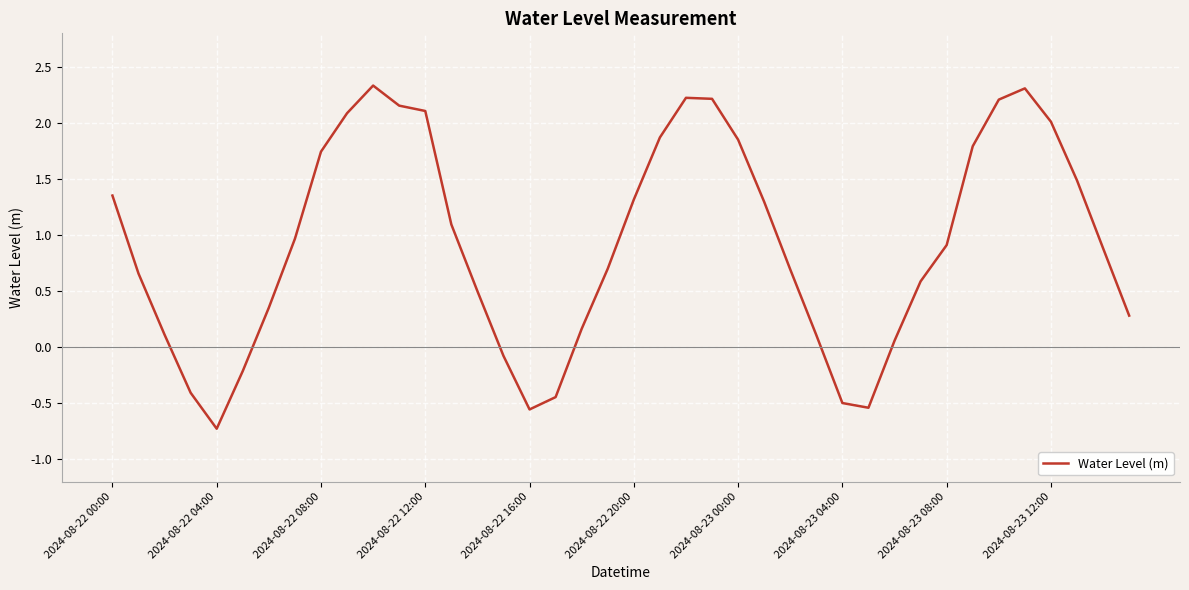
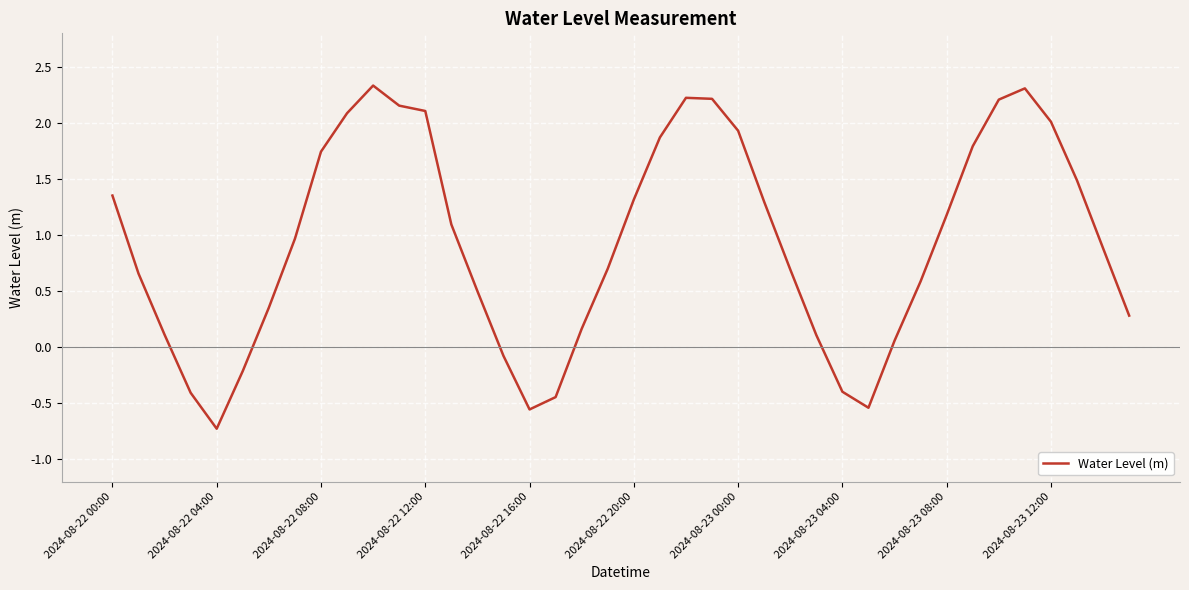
2024-08-23 00:00: 1.85 -> 1.93
2024-08-23 04:00: -0.50 -> -0.40
2024-08-23 08:00: 0.91 -> 1.18
